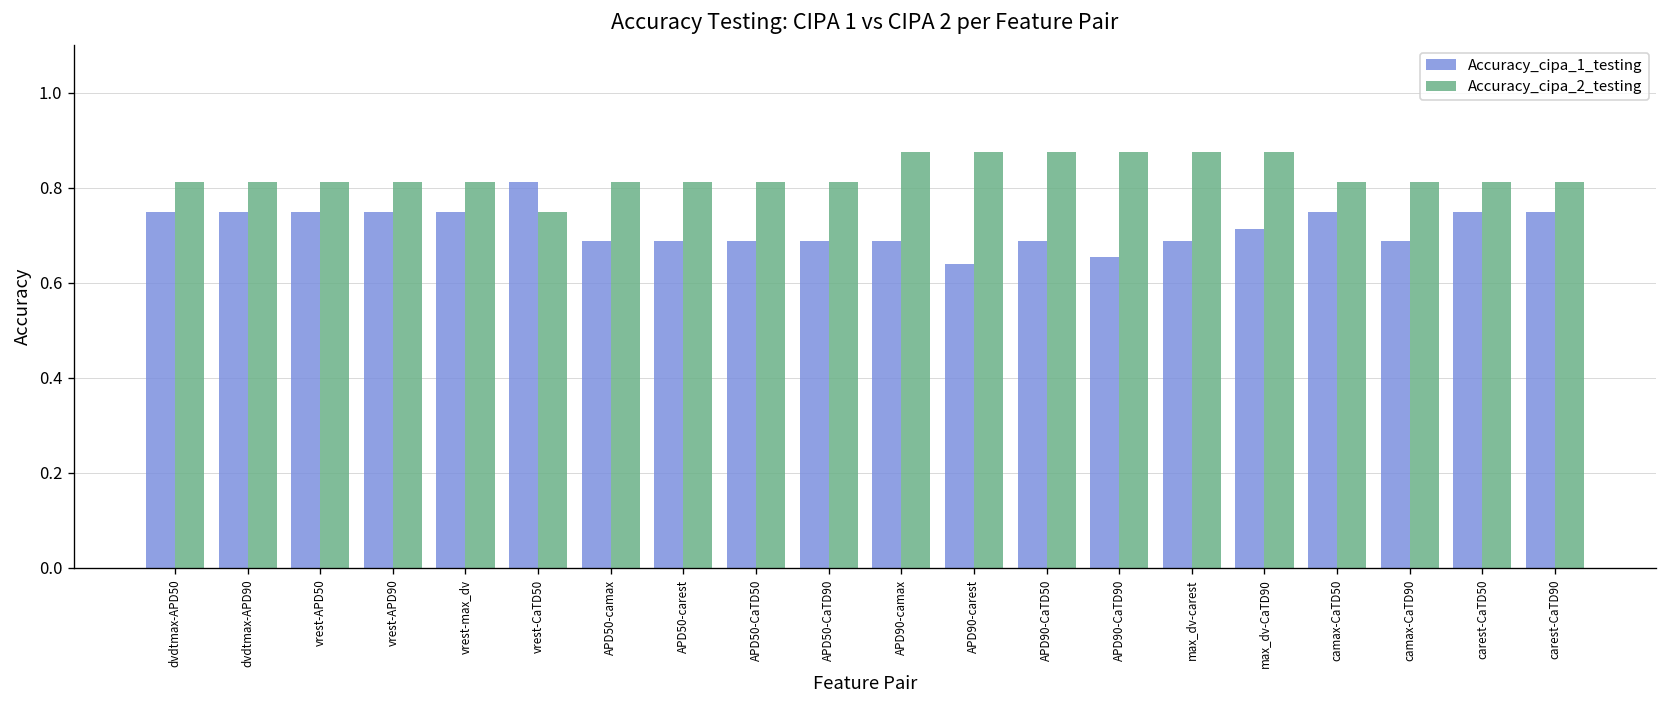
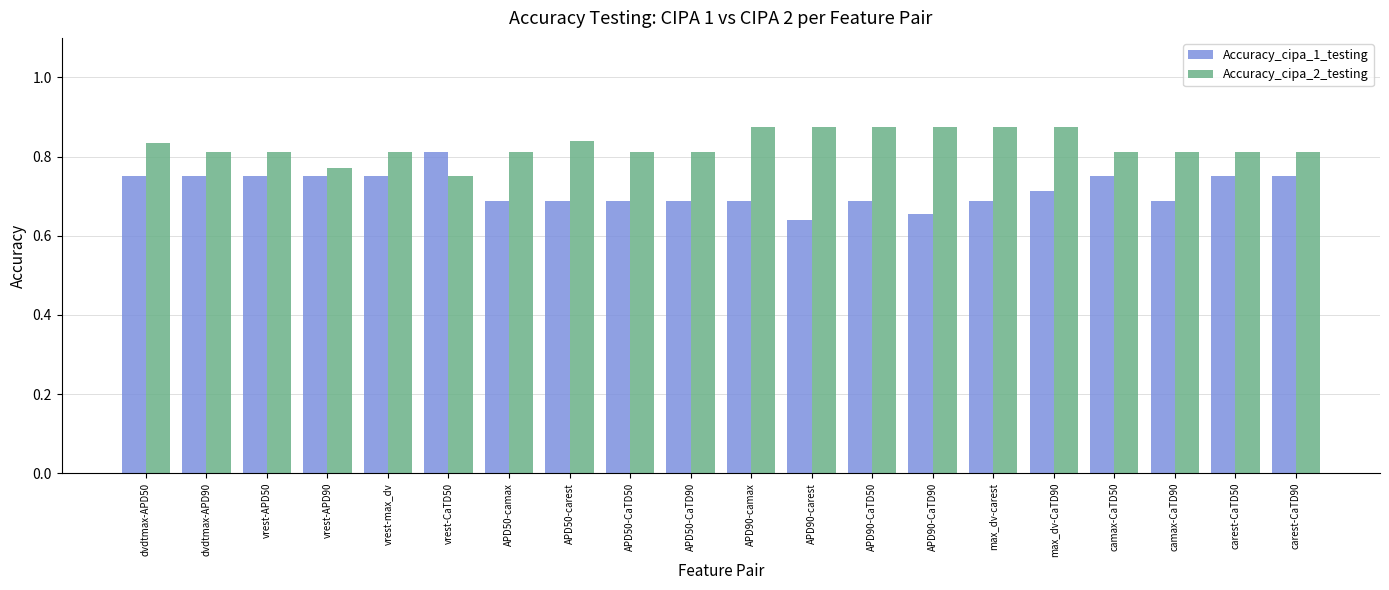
Accuracy_cipa_2_testing, dvdtmax-APD50: 0.81 -> 0.83
Accuracy_cipa_2_testing, vrest-APD90: 0.81 -> 0.77
Accuracy_cipa_2_testing, APD50-carest: 0.81 -> 0.84
